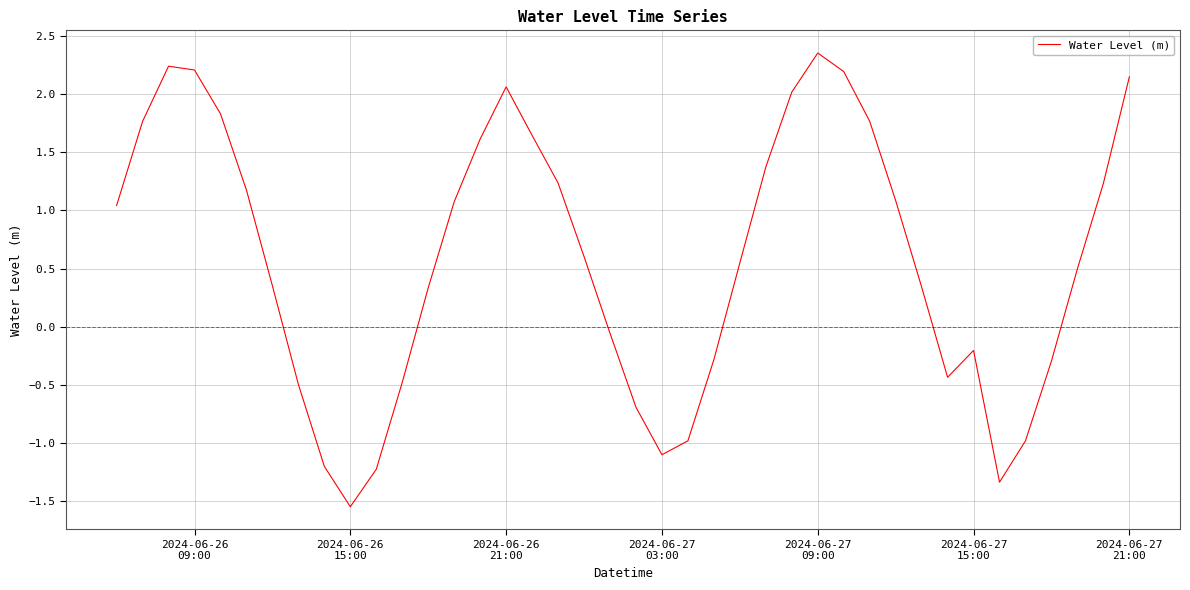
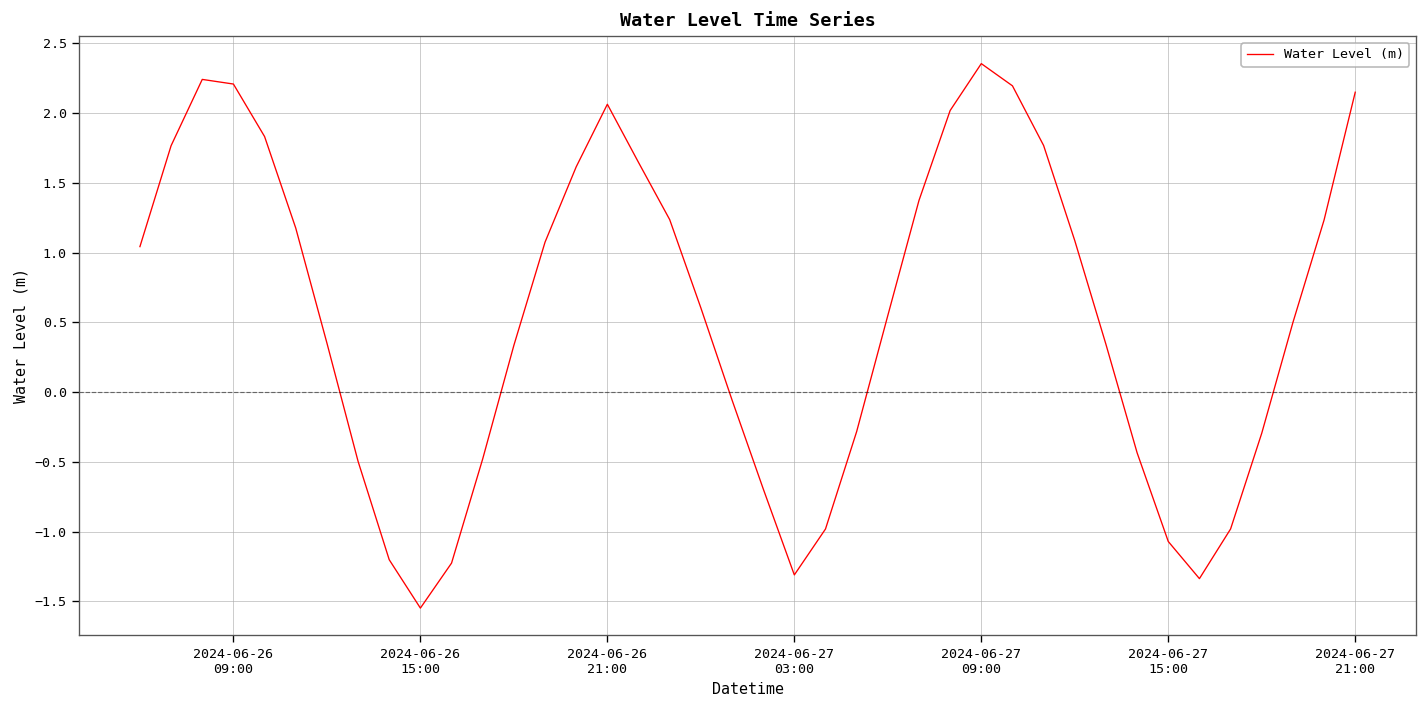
2024-06-27 03:00: -1.10 -> -1.31
2024-06-27 15:00: -0.20 -> -1.07
